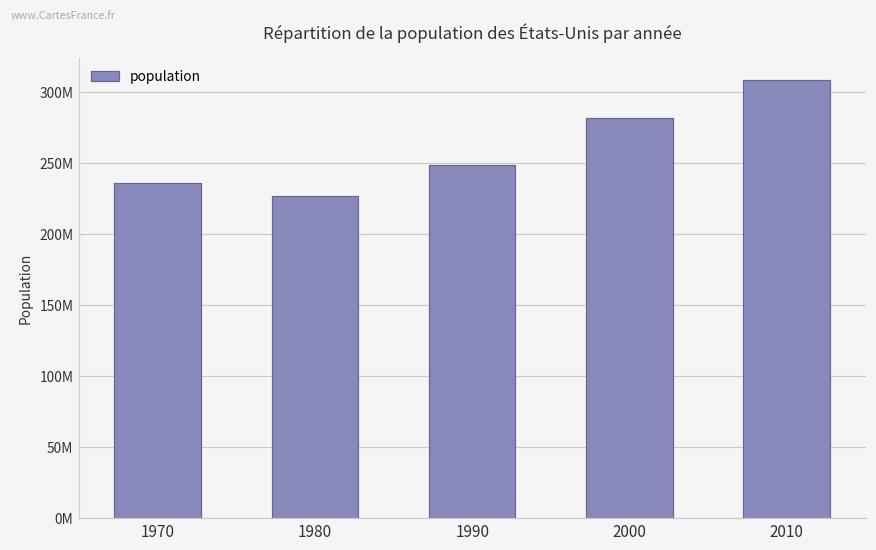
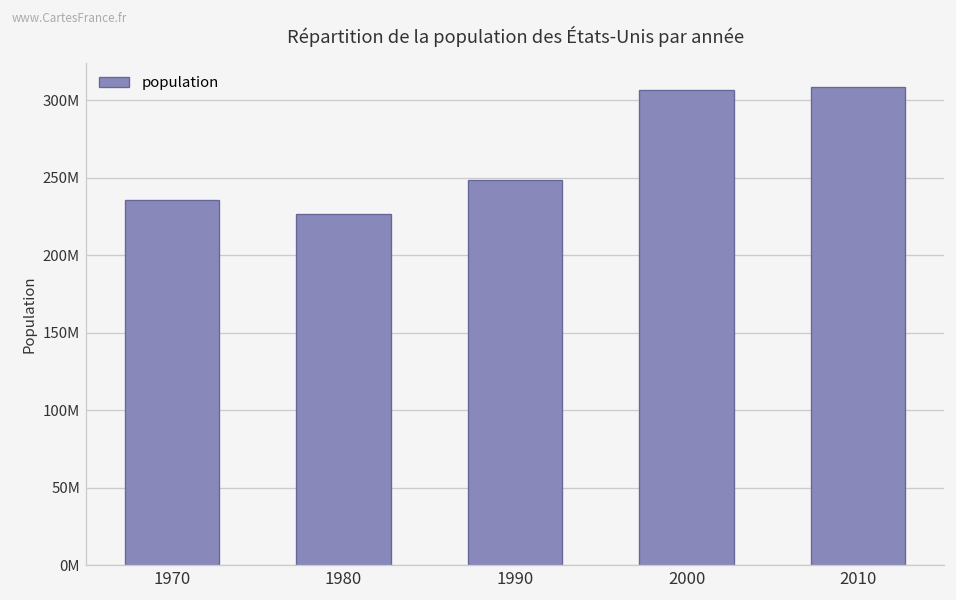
2000: 281000000 -> 307000000
